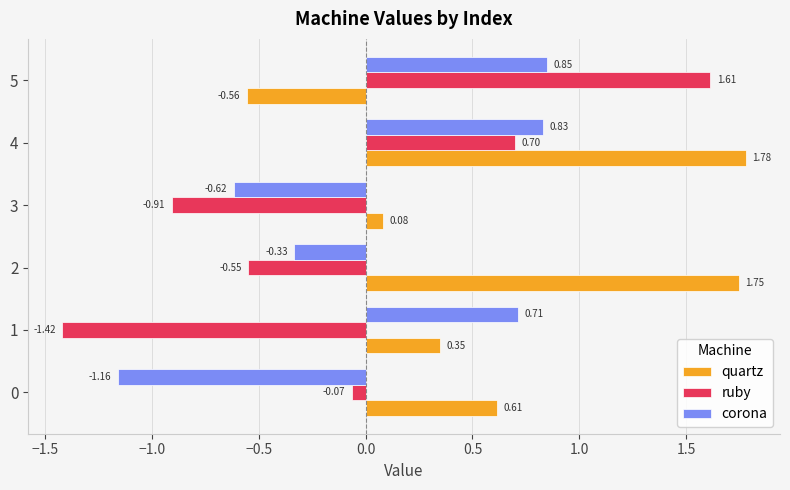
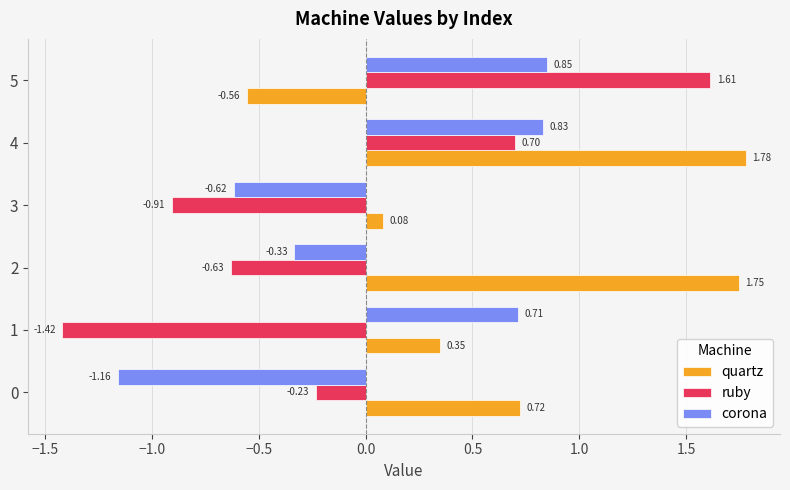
ruby, 2: -0.55 -> -0.63
ruby, 0: -0.07 -> -0.23
quartz, 0: 0.61 -> 0.72
